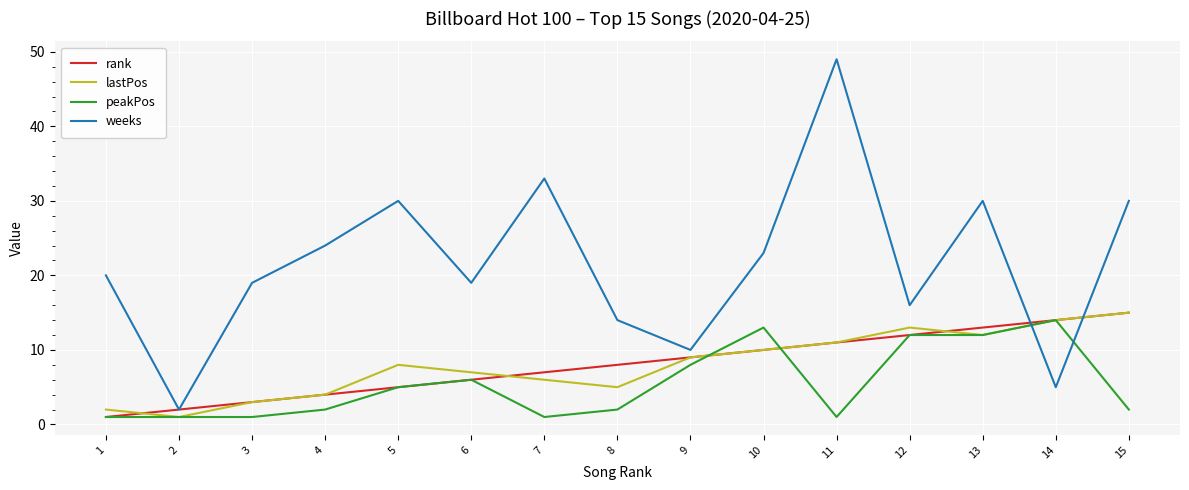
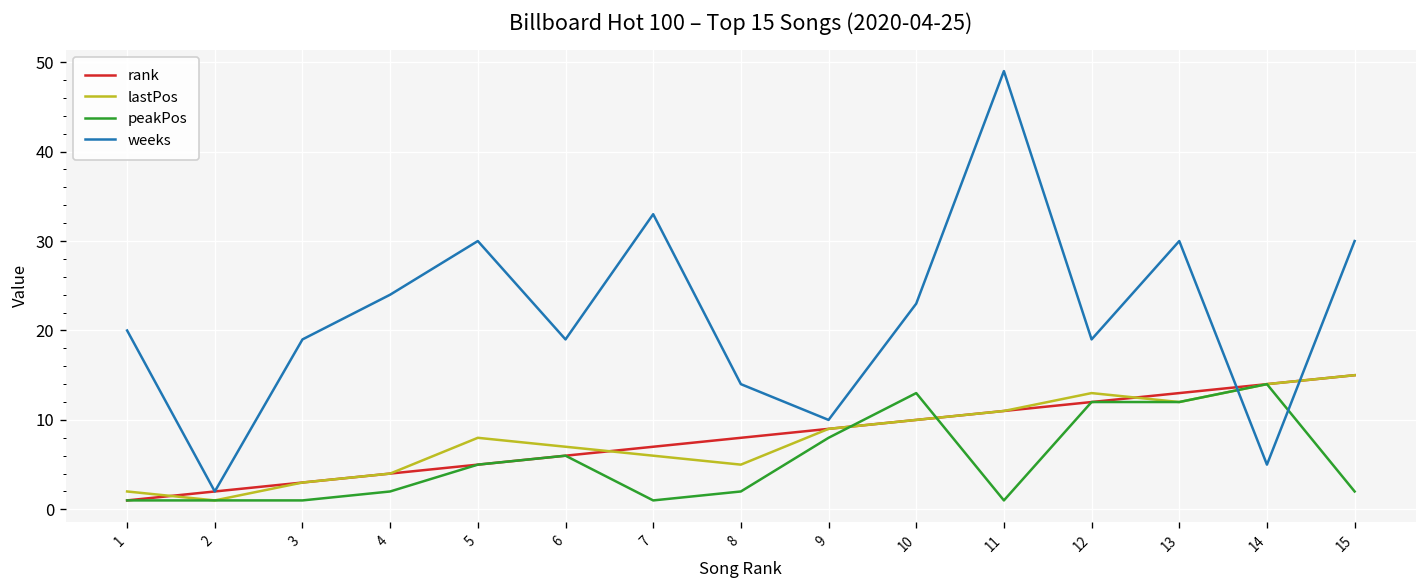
weeks, 12: 16 -> 19
